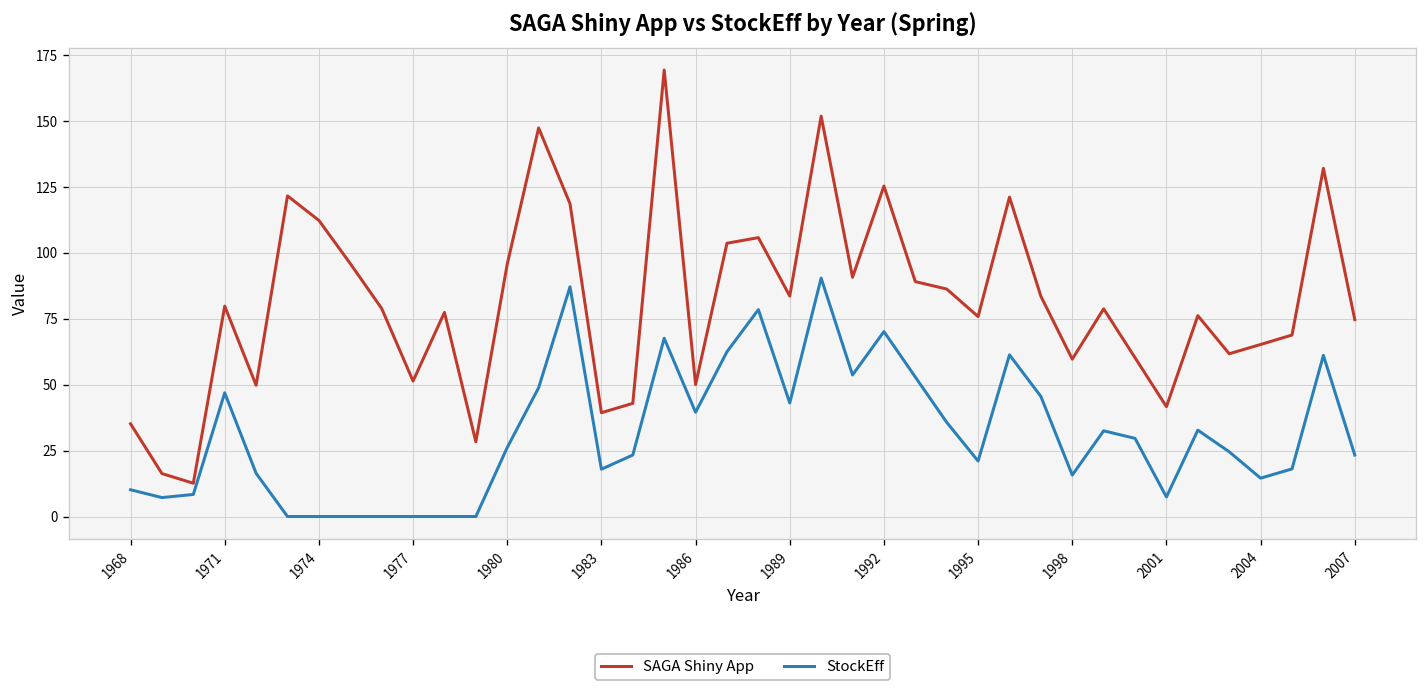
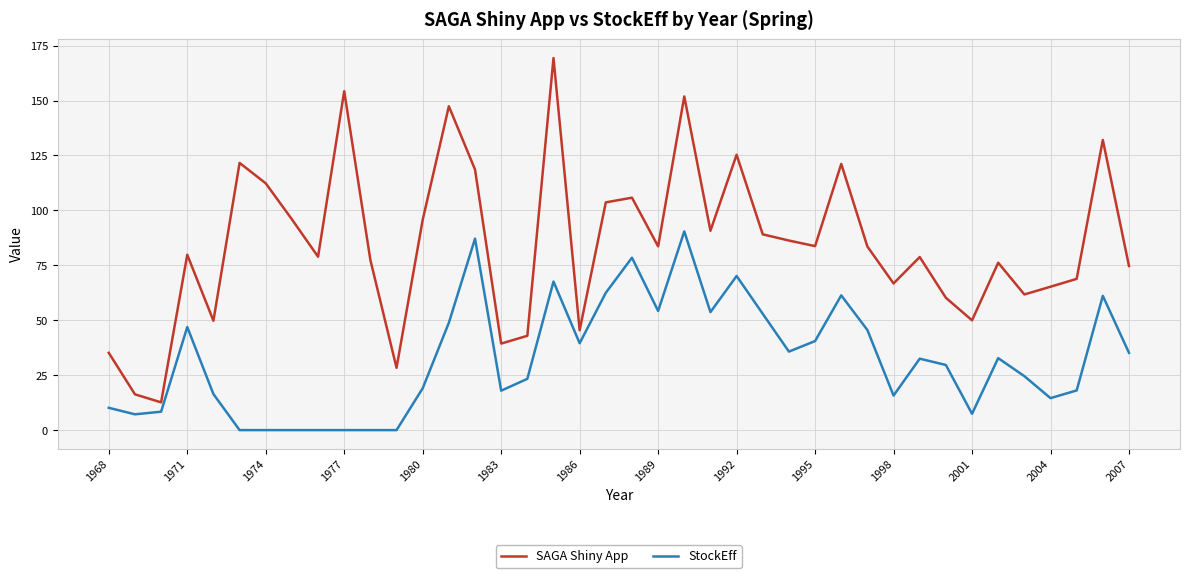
SAGA Shiny App, 1977: 51 -> 154
StockEff, 1980: 26 -> 19
SAGA Shiny App, 1986: 50 -> 45
StockEff, 1989: 43 -> 54
SAGA Shiny App, 1995: 76 -> 84
StockEff, 1995: 21 -> 41
SAGA Shiny App, 1998: 60 -> 67
SAGA Shiny App, 2001: 42 -> 50
StockEff, 2007: 23 -> 35
